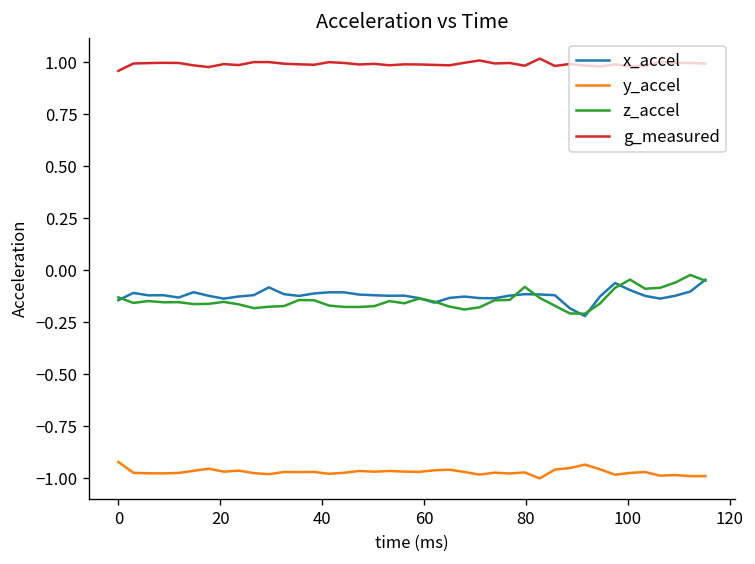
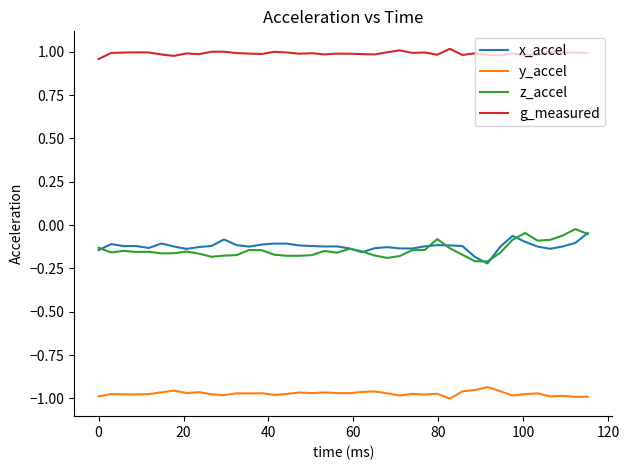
y_accel, 0: -0.92 -> -0.99
